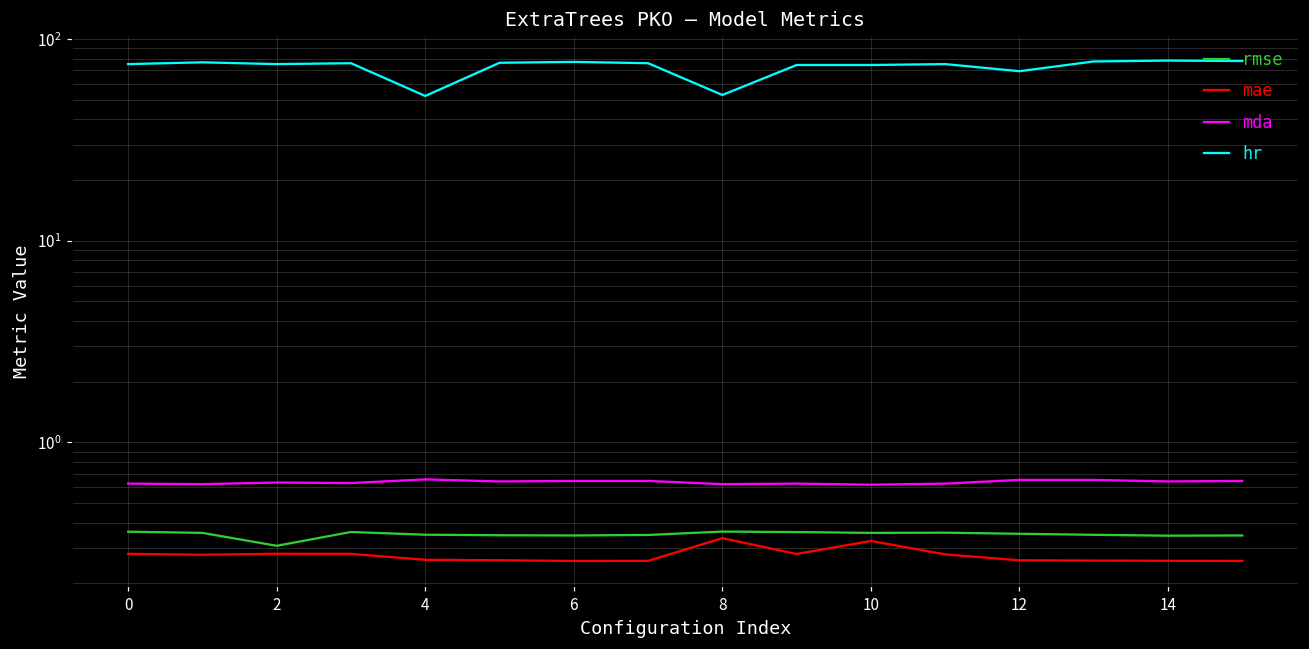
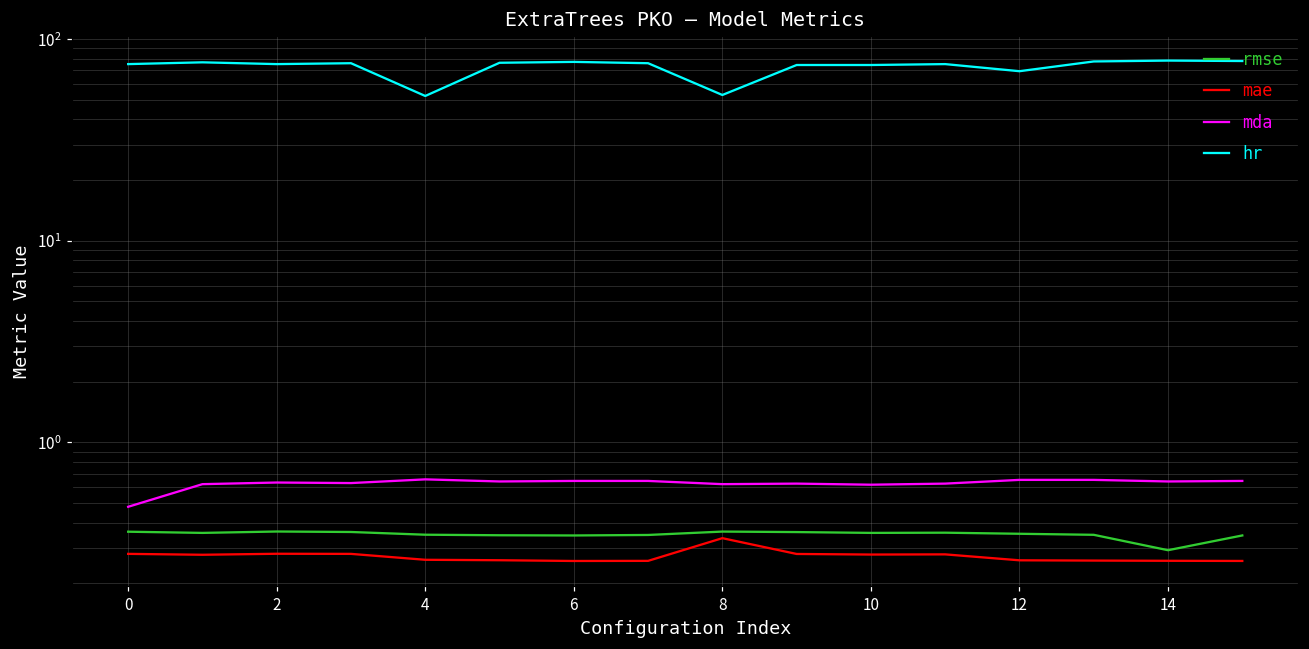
mda, 0: 0.62 -> 0.48
rmse, 2: 0.31 -> 0.36
mae, 10: 0.32 -> 0.28
rmse, 14: 0.34 -> 0.29
